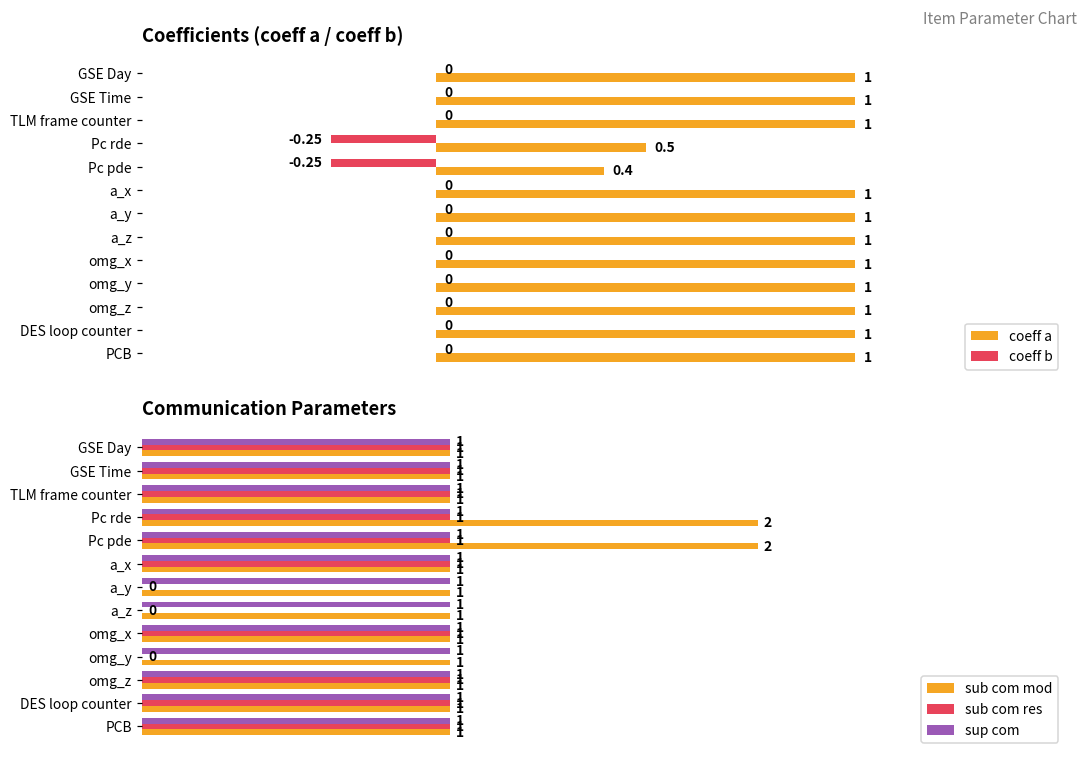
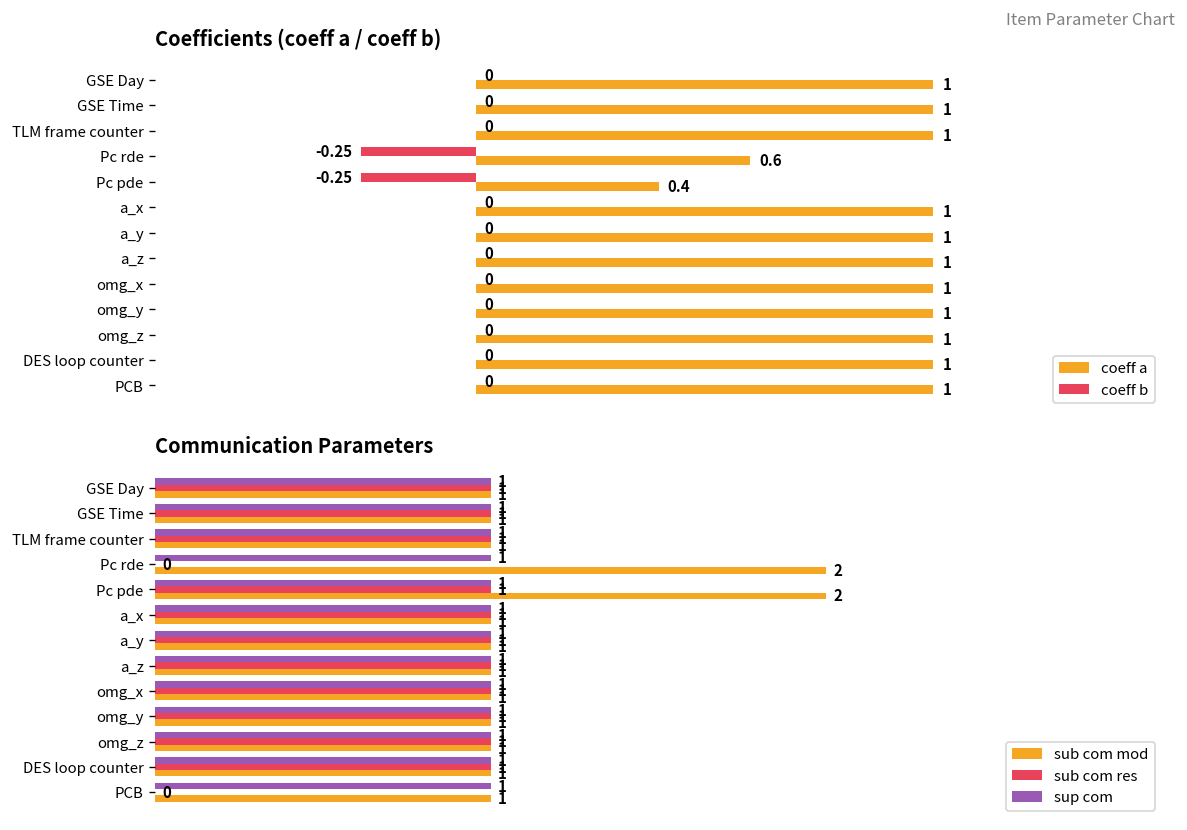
Coefficients (coeff a / coeff b), coeff a, Pc rde: 0.5 -> 0.6
Communication Parameters, sub com res, Pc rde: 1 -> 0
Communication Parameters, sub com res, a_y: 0 -> 1
Communication Parameters, sub com res, a_z: 0 -> 1
Communication Parameters, sub com res, omg_y: 0 -> 1
Communication Parameters, sub com res, PCB: 1 -> 0
